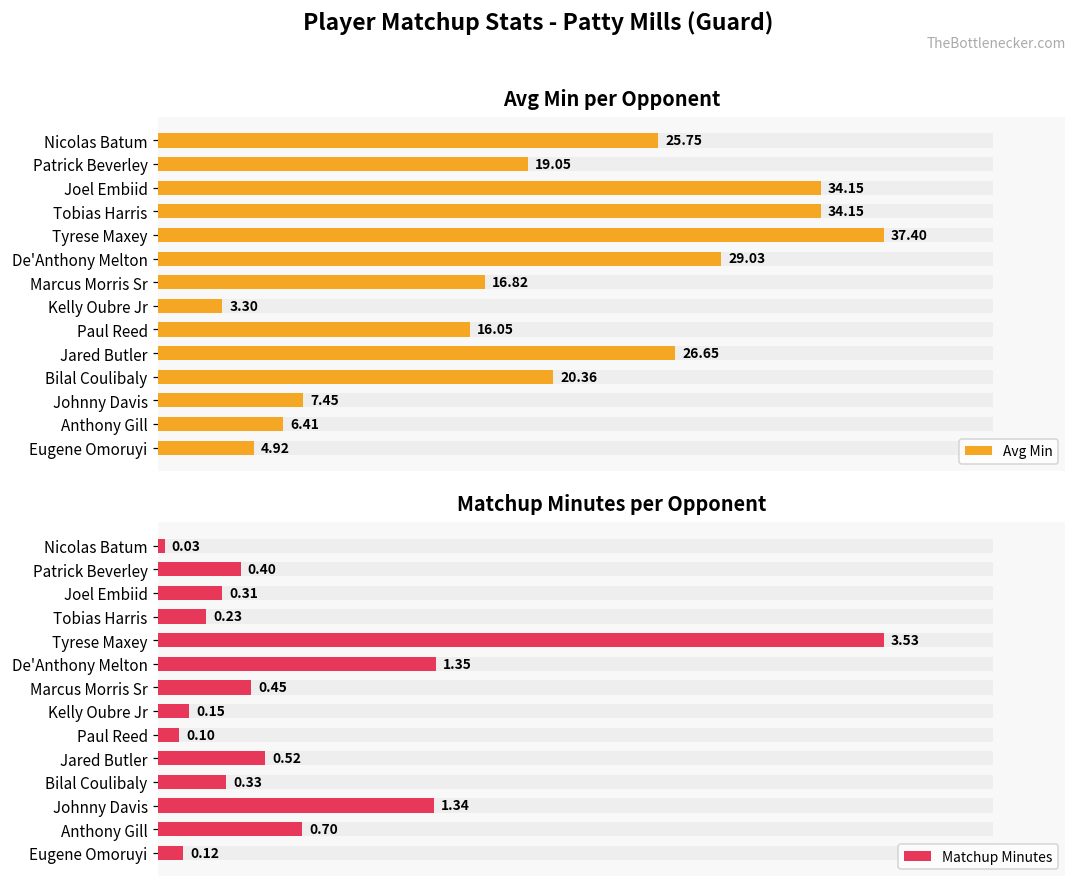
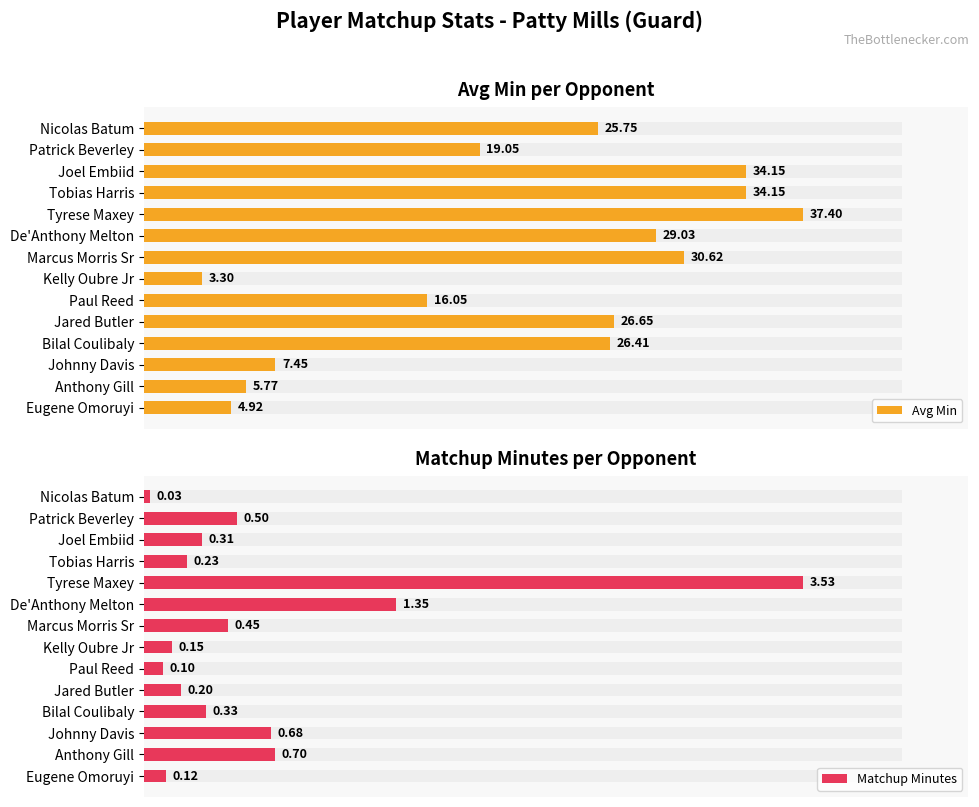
Avg Min per Opponent, Avg Min, Marcus Morris Sr: 16.82 -> 30.62
Avg Min per Opponent, Avg Min, Bilal Coulibaly: 20.36 -> 26.41
Avg Min per Opponent, Avg Min, Anthony Gill: 6.41 -> 5.77
Matchup Minutes per Opponent, Matchup Minutes, Patrick Beverley: 0.40 -> 0.50
Matchup Minutes per Opponent, Matchup Minutes, Jared Butler: 0.52 -> 0.20
Matchup Minutes per Opponent, Matchup Minutes, Johnny Davis: 1.34 -> 0.68
